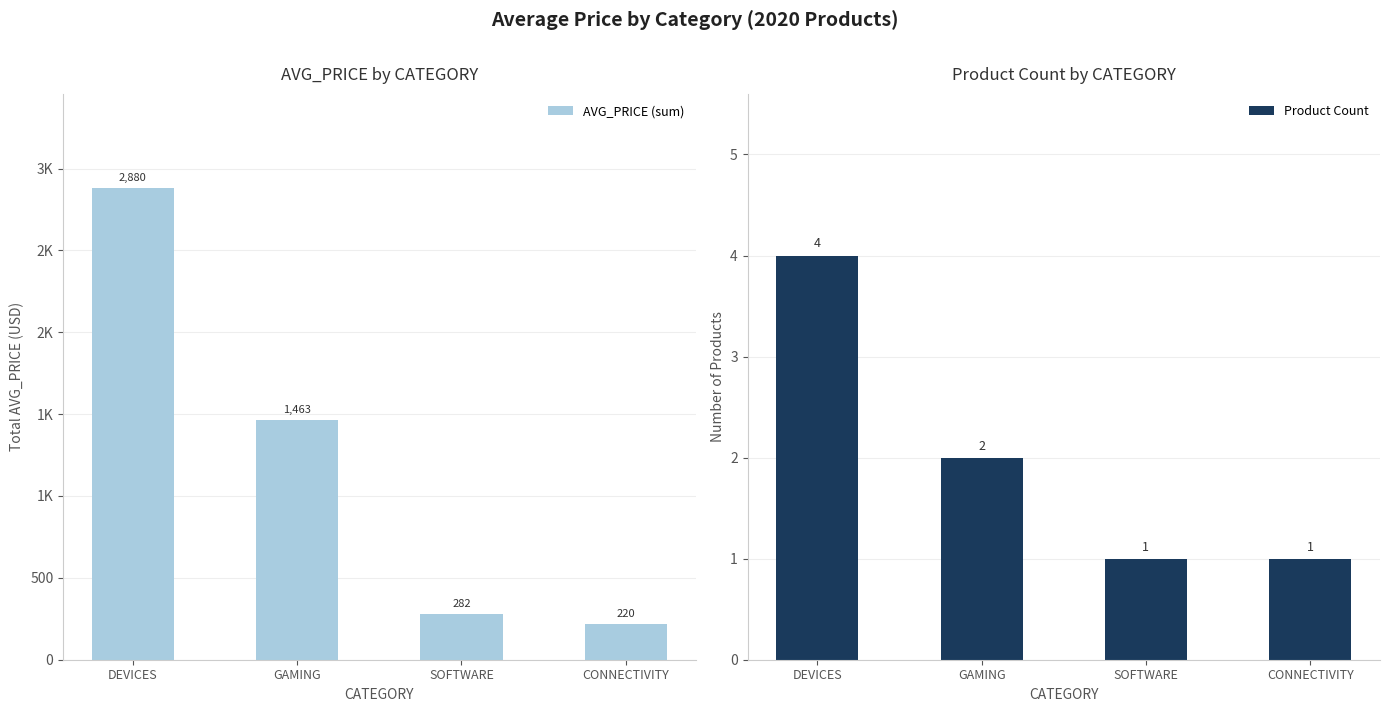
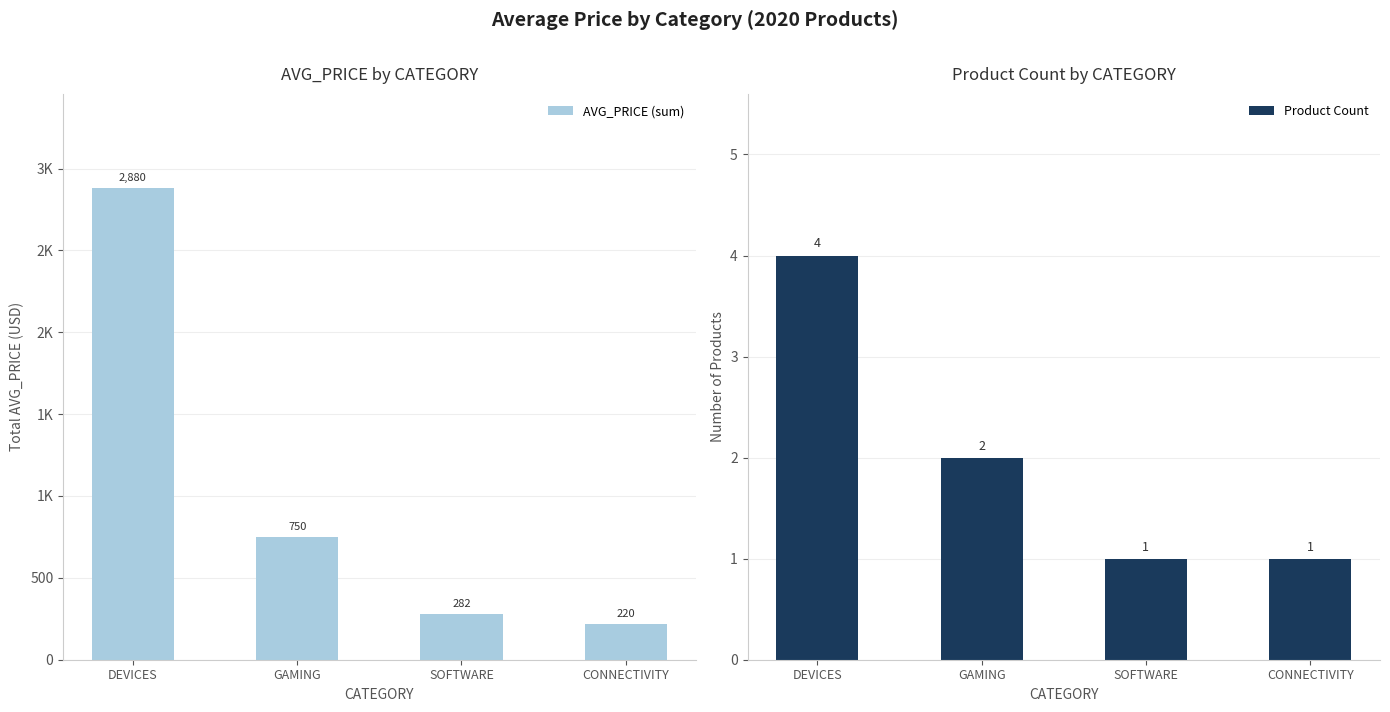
AVG_PRICE by CATEGORY, GAMING: 1,463 -> 750
